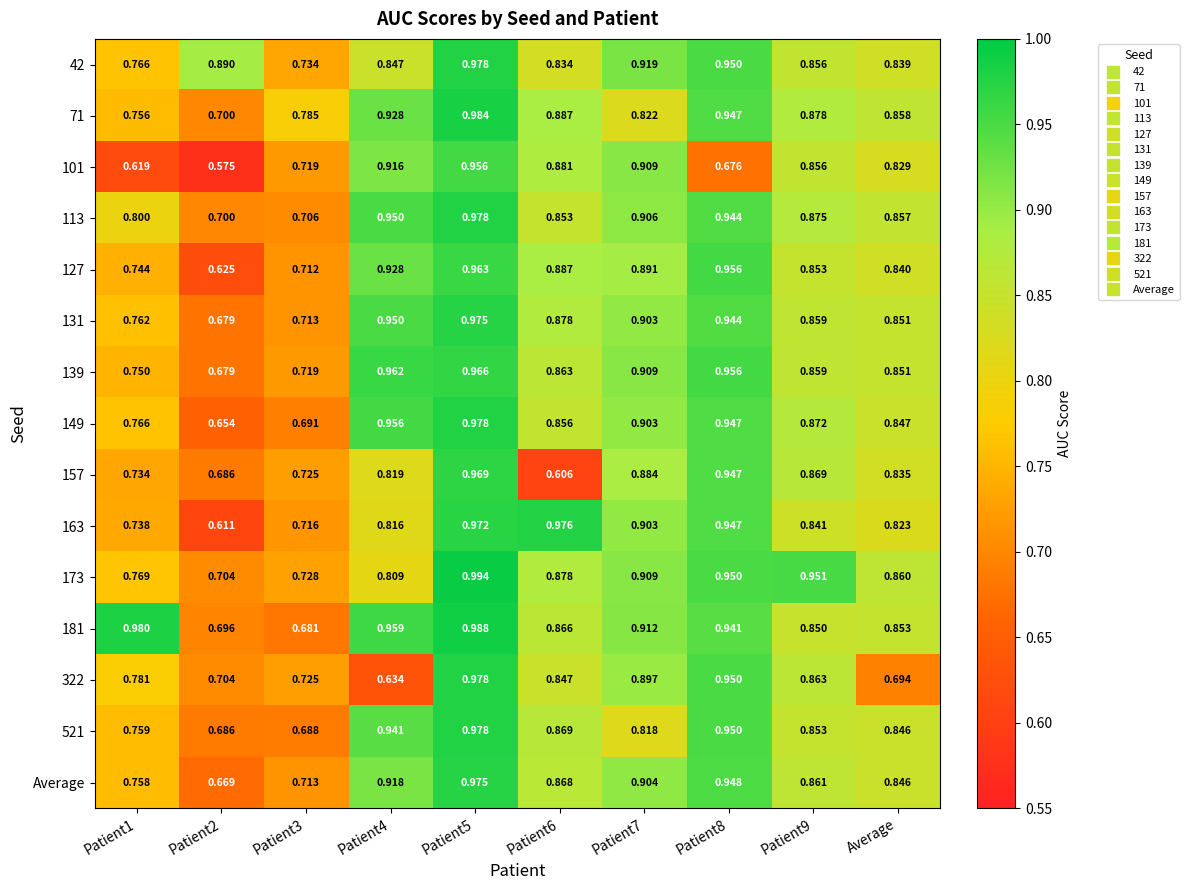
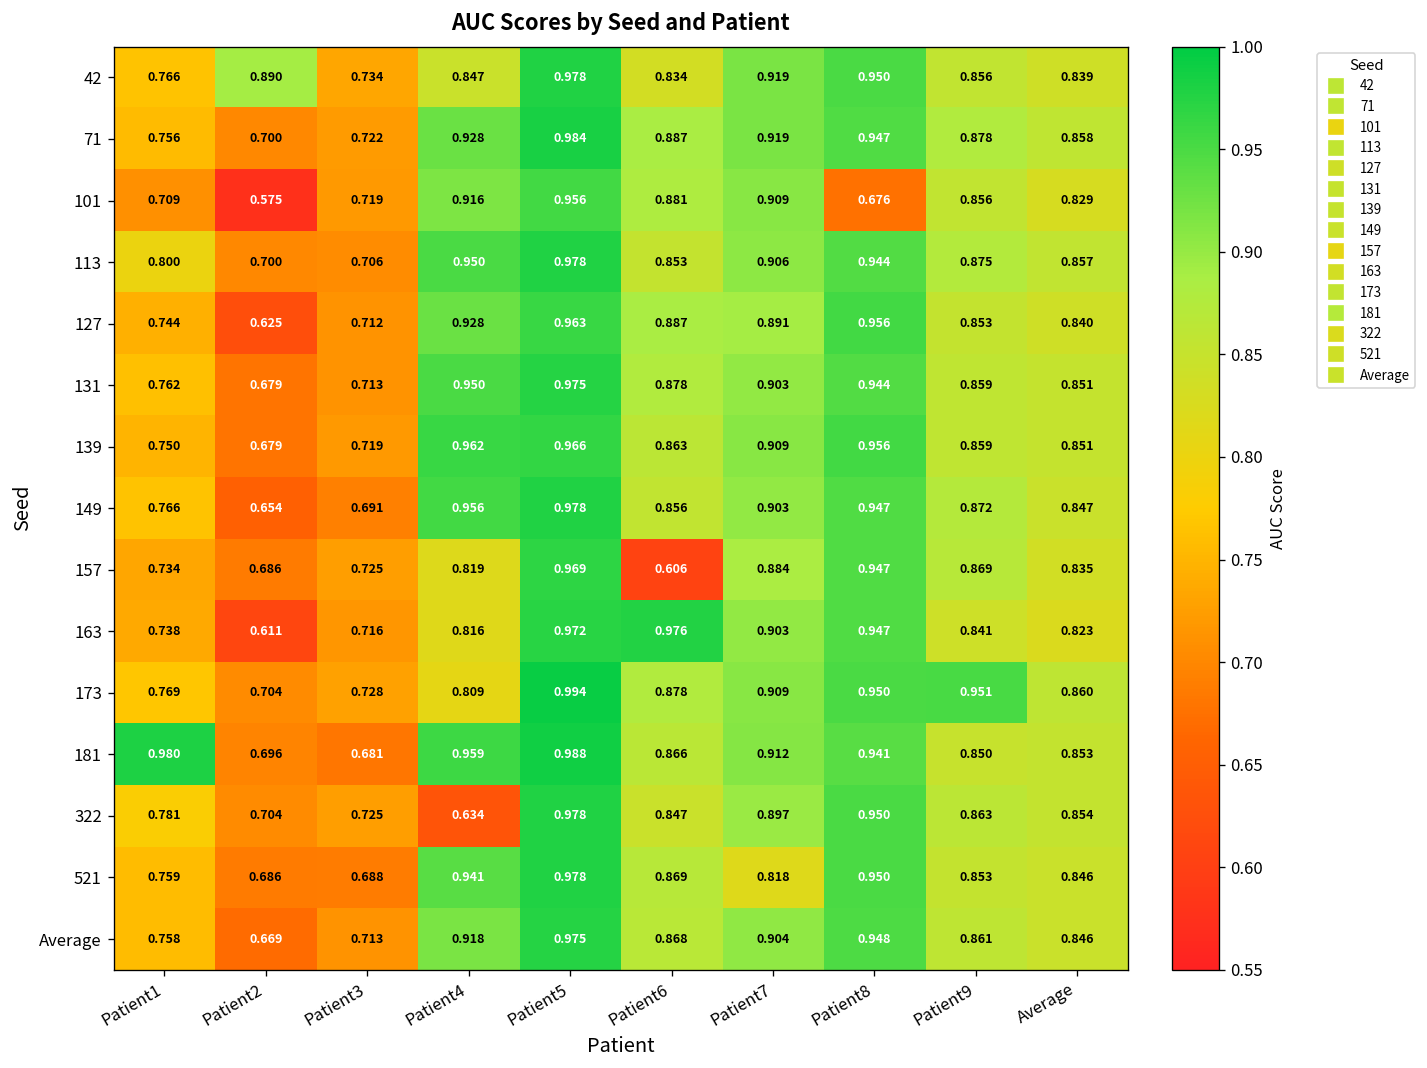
71, Patient3: 0.785 -> 0.722
71, Patient7: 0.822 -> 0.919
101, Patient1: 0.619 -> 0.709
322, Average: 0.694 -> 0.854
